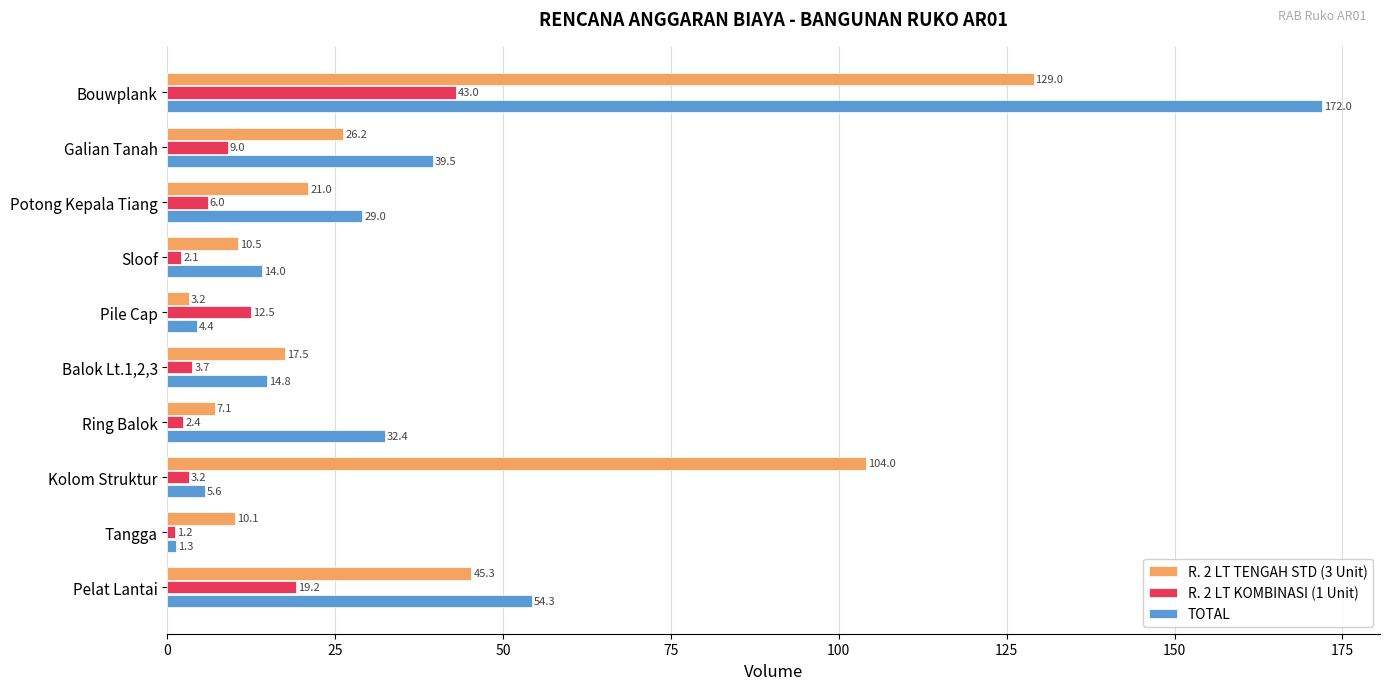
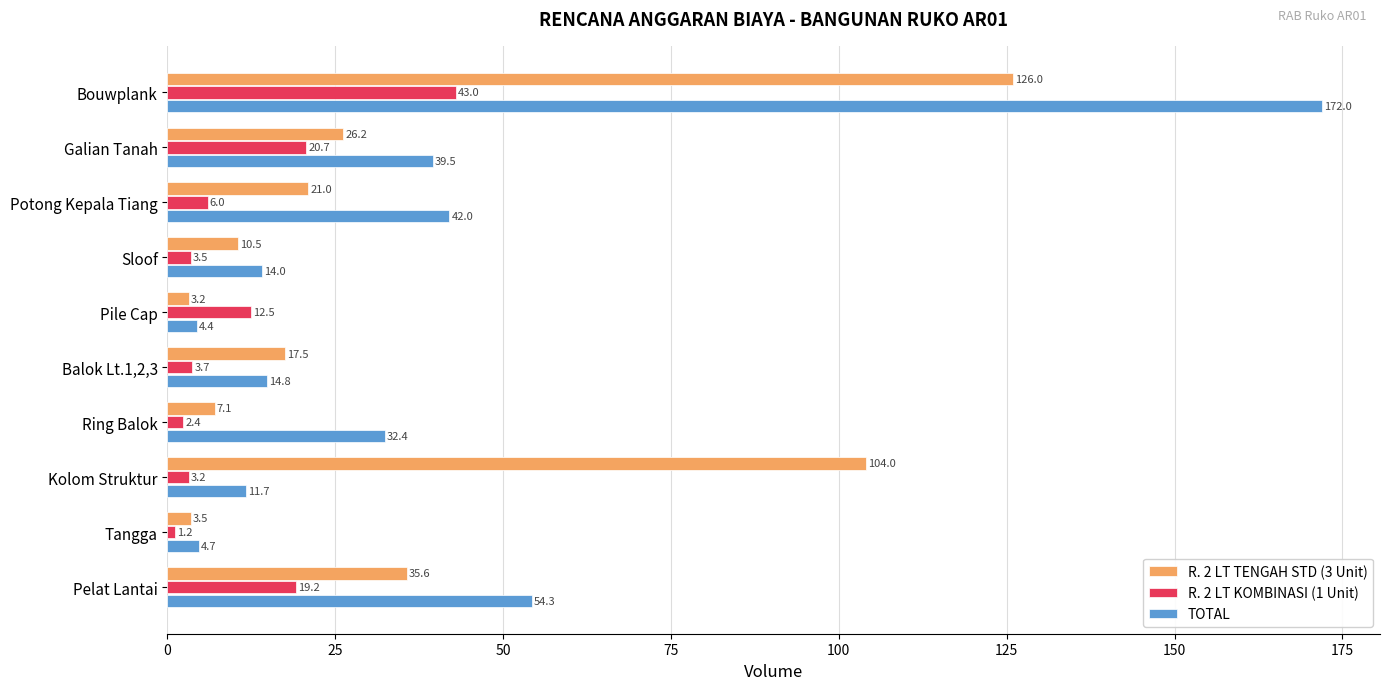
R. 2 LT TENGAH STD (3 Unit), Bouwplank: 129.0 -> 126.0
R. 2 LT KOMBINASI (1 Unit), Galian Tanah: 9.0 -> 20.7
TOTAL, Potong Kepala Tiang: 29.0 -> 42.0
R. 2 LT KOMBINASI (1 Unit), Sloof: 2.1 -> 3.5
TOTAL, Kolom Struktur: 5.6 -> 11.7
R. 2 LT TENGAH STD (3 Unit), Tangga: 10.1 -> 3.5
TOTAL, Tangga: 1.3 -> 4.7
R. 2 LT TENGAH STD (3 Unit), Pelat Lantai: 45.3 -> 35.6
